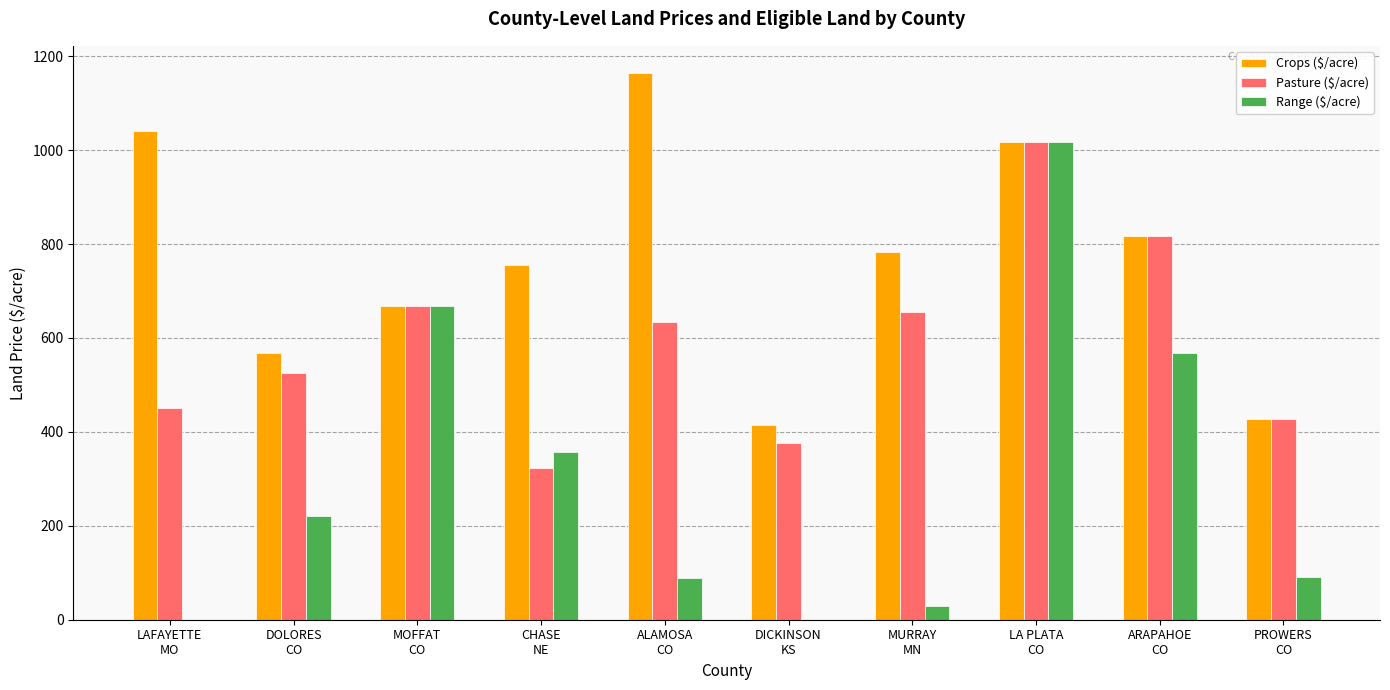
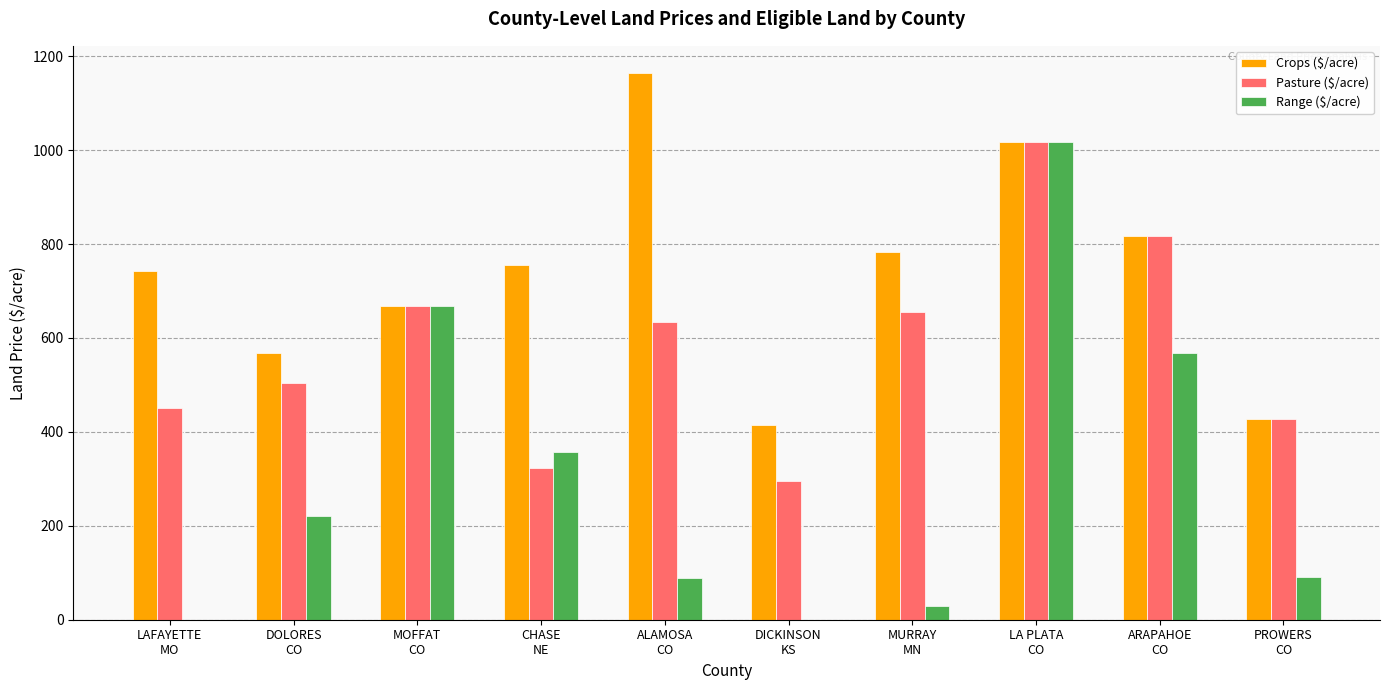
Crops ($/acre), LAFAYETTE MO: 1040 -> 740
Pasture ($/acre), DOLORES CO: 530 -> 500
Pasture ($/acre), DICKINSON KS: 380 -> 300
